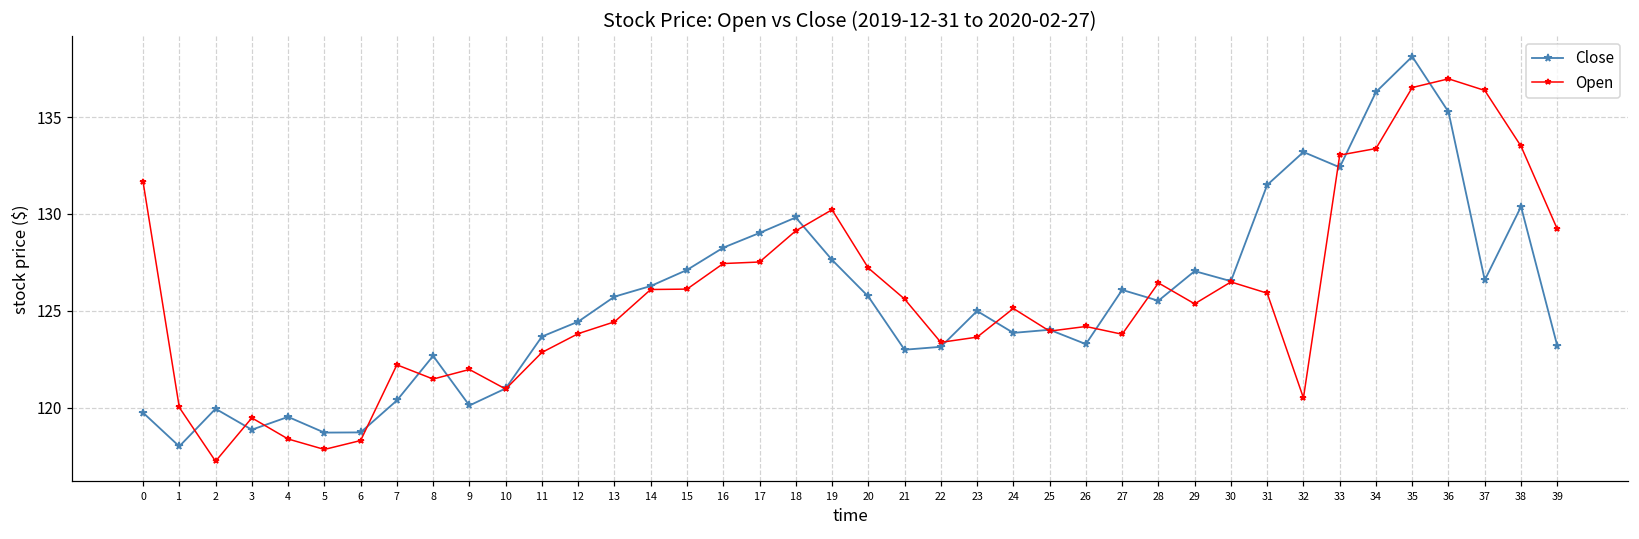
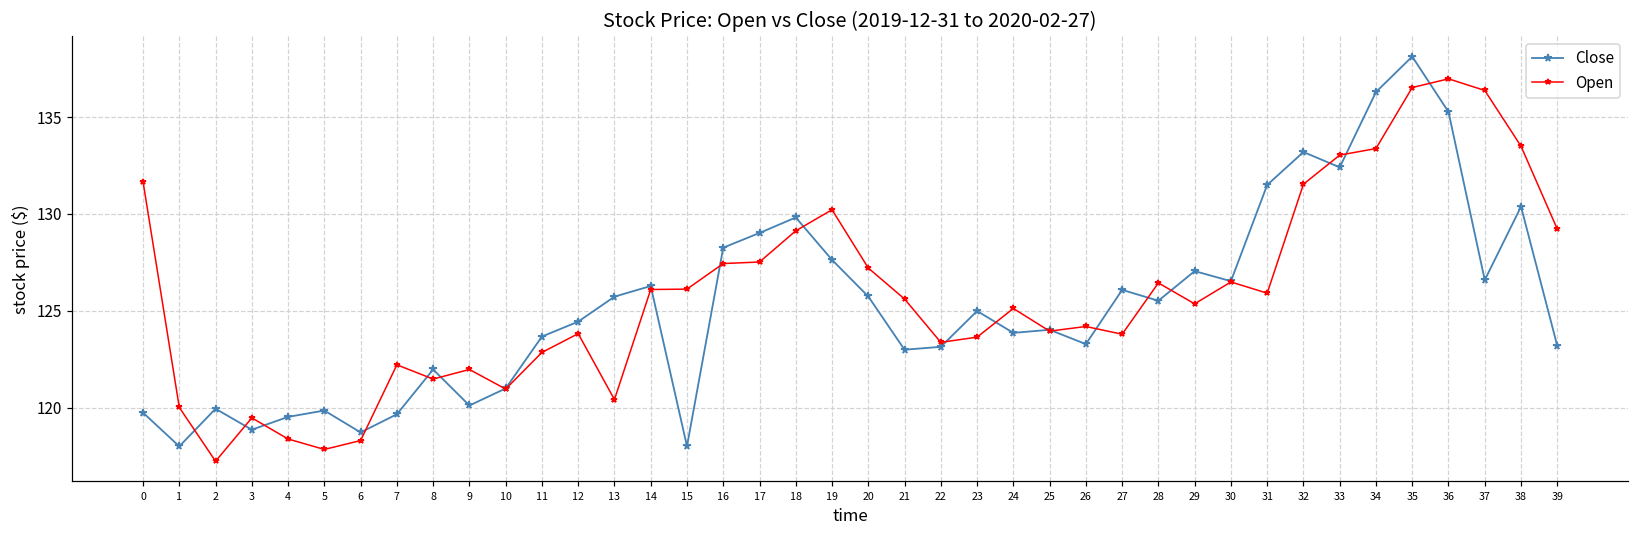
Close, 5: 118.7 -> 119.8
Close, 7: 120.4 -> 119.7
Close, 8: 122.7 -> 122.0
Open, 13: 124.4 -> 120.4
Close, 15: 127.1 -> 118.0
Open, 32: 120.5 -> 131.5
